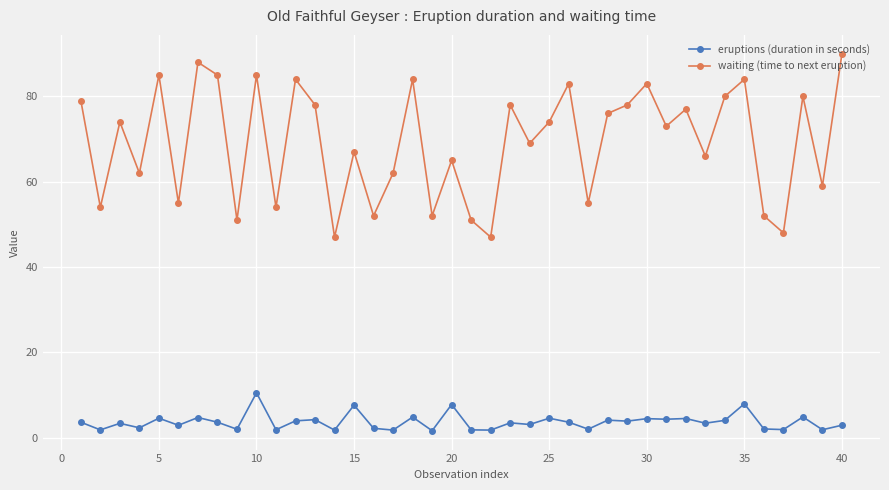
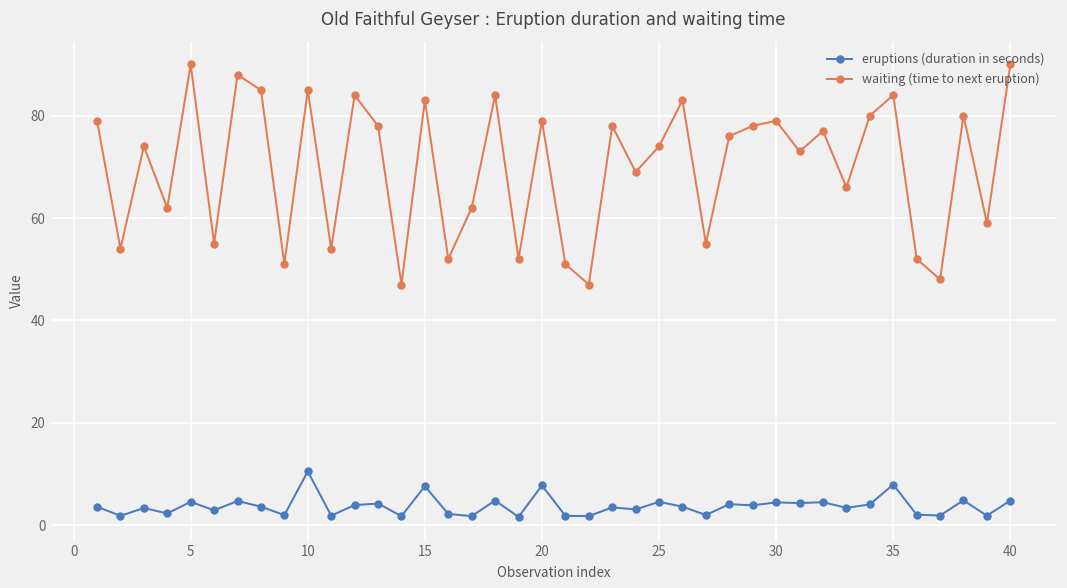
waiting (time to next eruption), 5: 85 -> 90
waiting (time to next eruption), 15: 67 -> 83
waiting (time to next eruption), 20: 65 -> 79
waiting (time to next eruption), 30: 83 -> 79
eruptions (duration in seconds), 40: 3 -> 5
